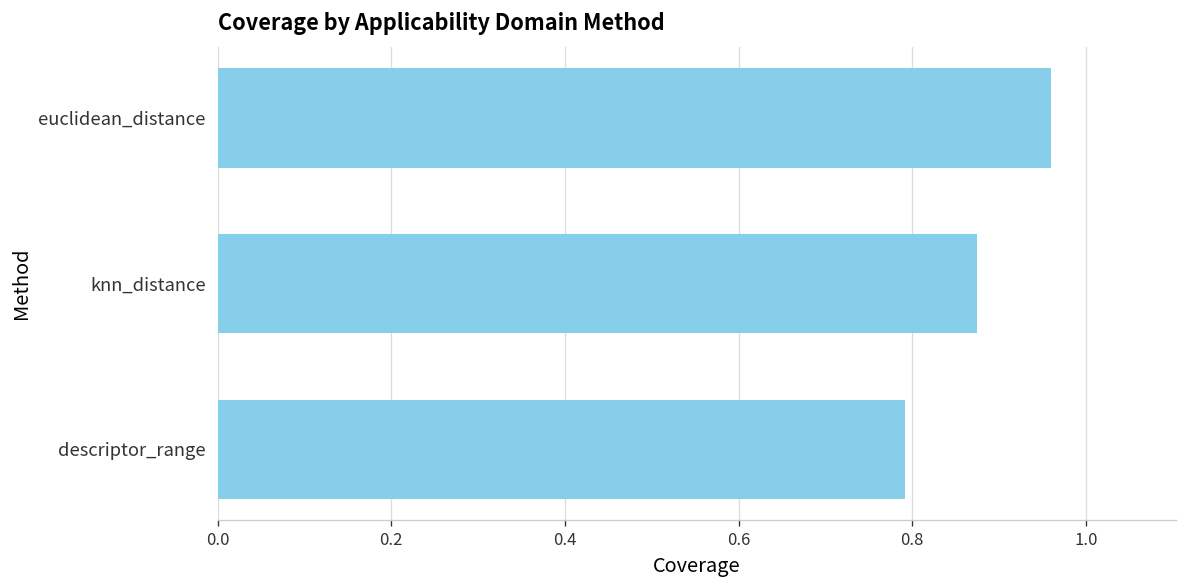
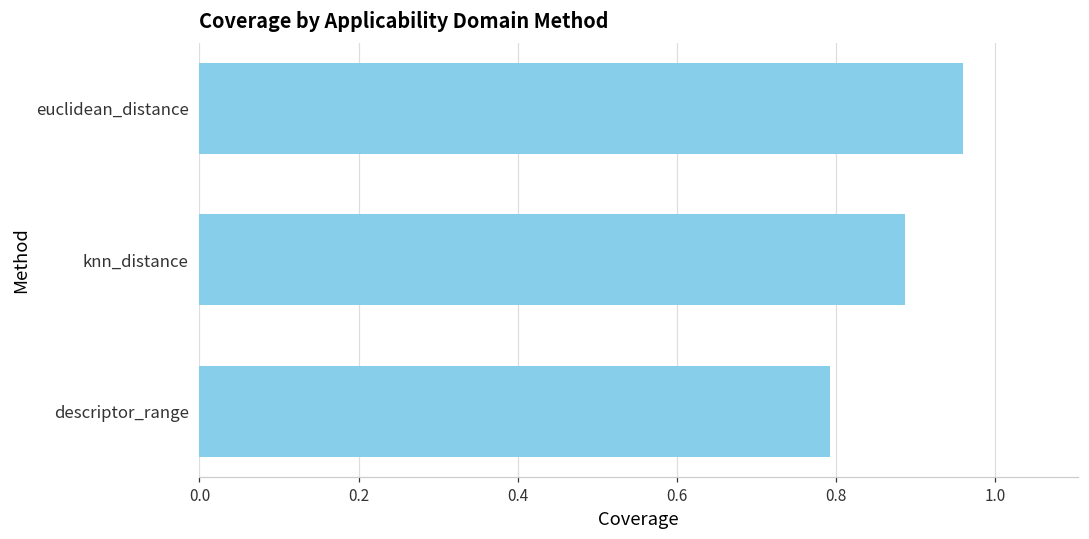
knn_distance: 0.88 -> 0.89
